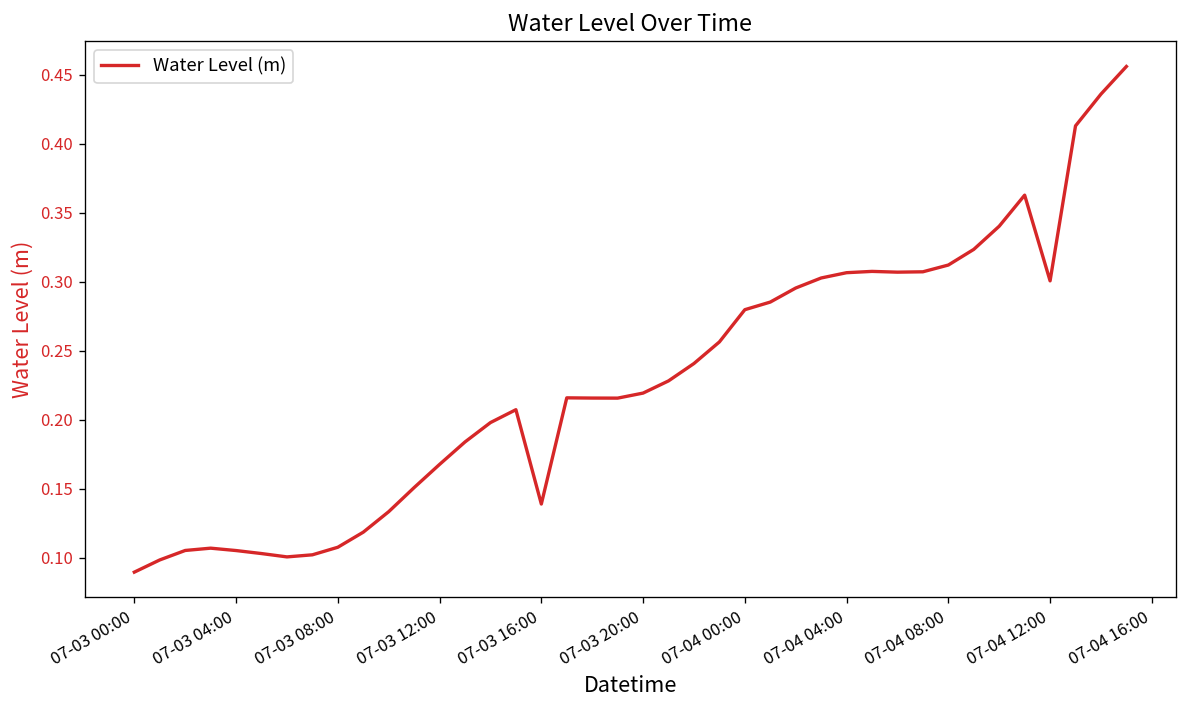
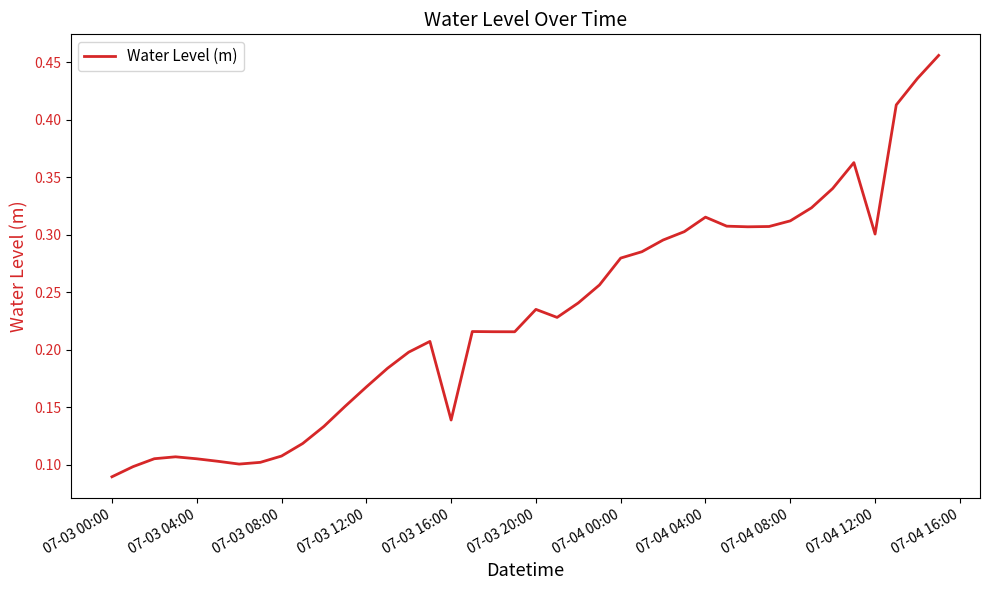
07-03 20:00: 0.219 -> 0.235
07-04 04:00: 0.307 -> 0.315
